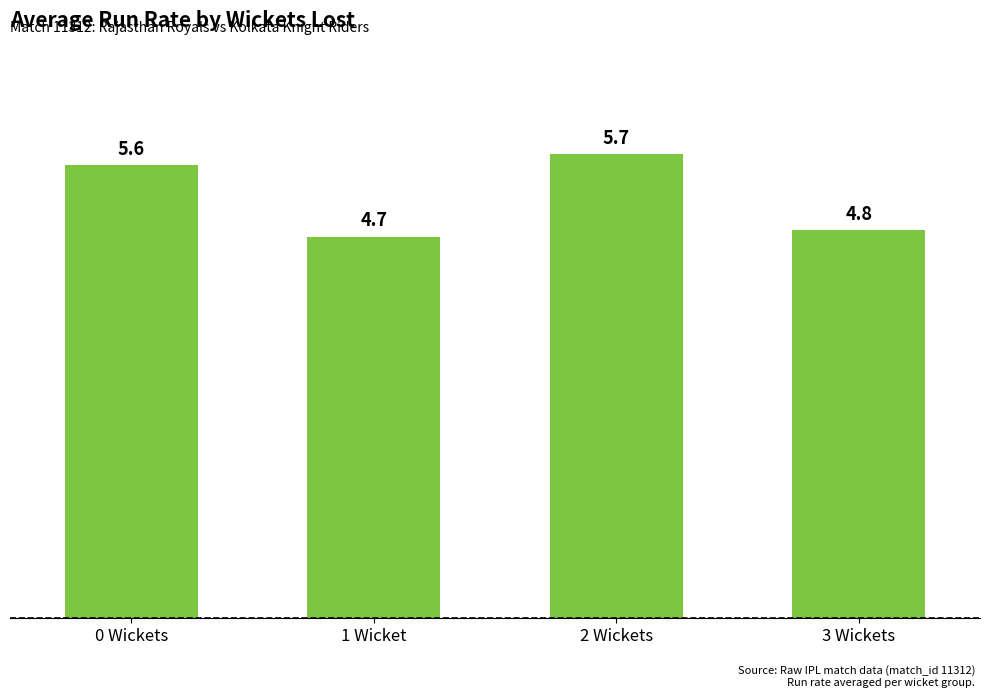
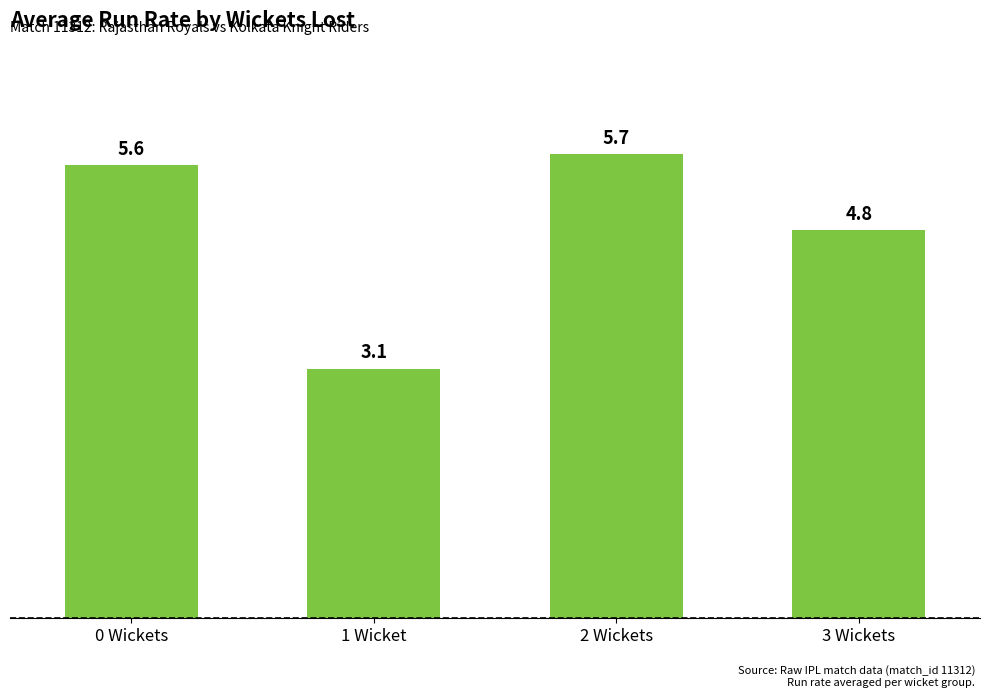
1 Wicket: 4.7 -> 3.1
